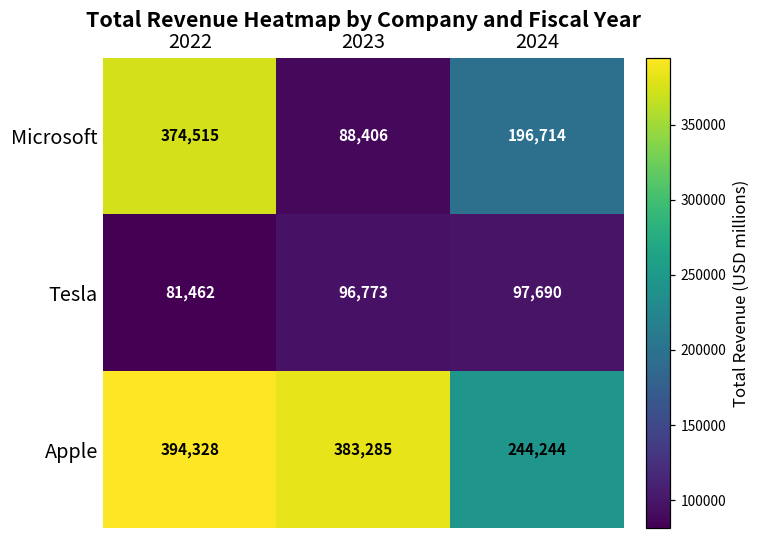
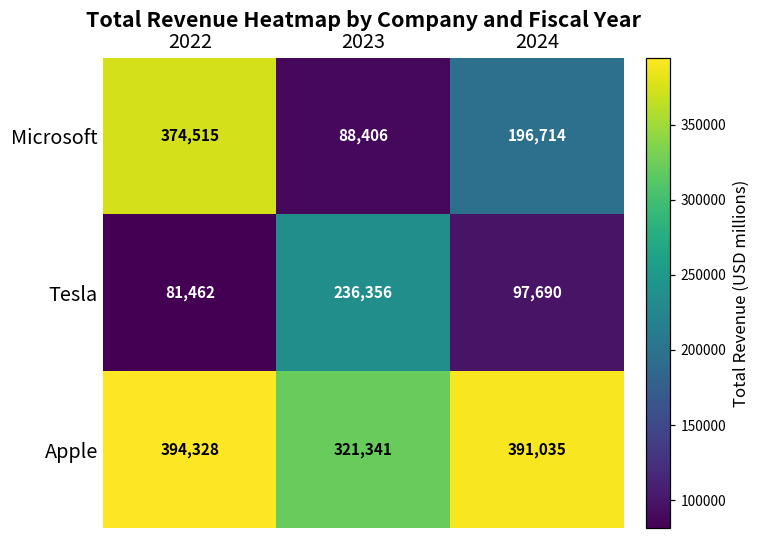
Tesla, 2023: 96,773 -> 236,356
Apple, 2023: 383,285 -> 321,341
Apple, 2024: 244,244 -> 391,035
